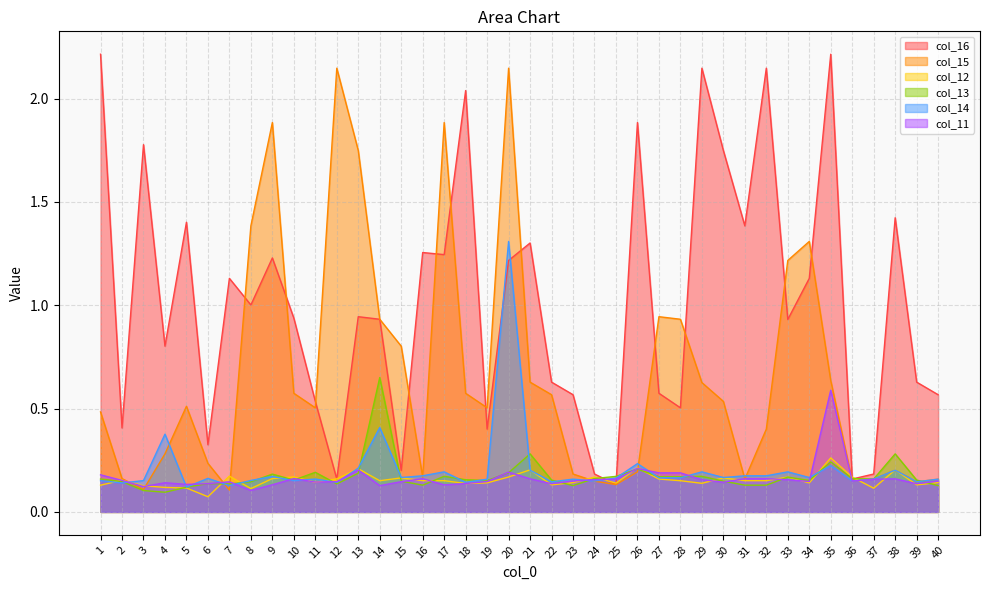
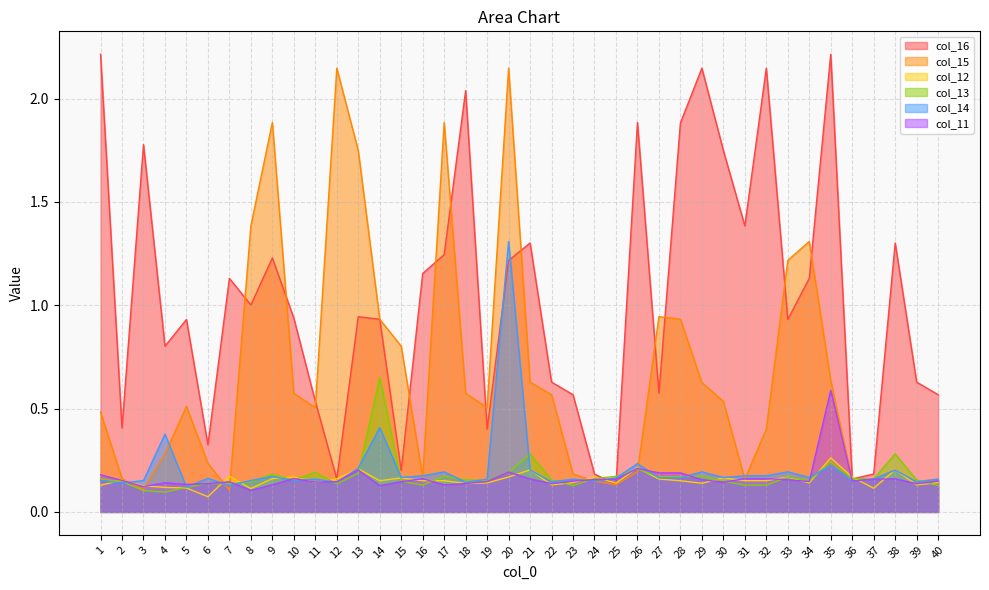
col_16, 5: 1.40 -> 0.93
col_16, 16: 1.26 -> 1.15
col_16, 28: 0.50 -> 1.88
col_16, 38: 1.42 -> 1.30
